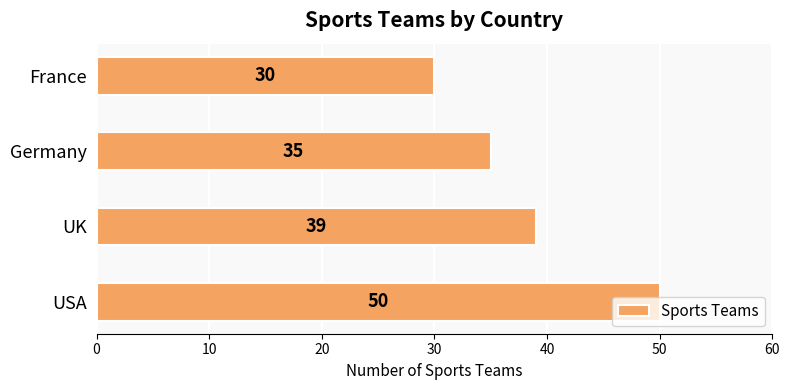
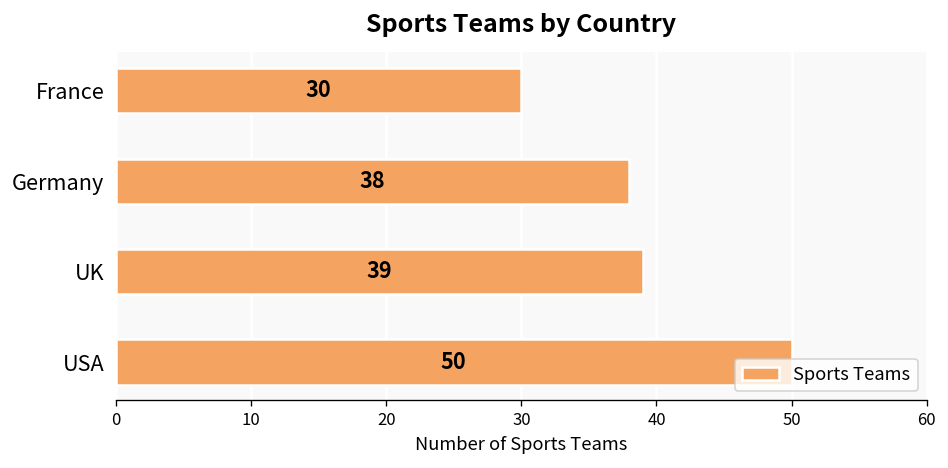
Germany: 35 -> 38
